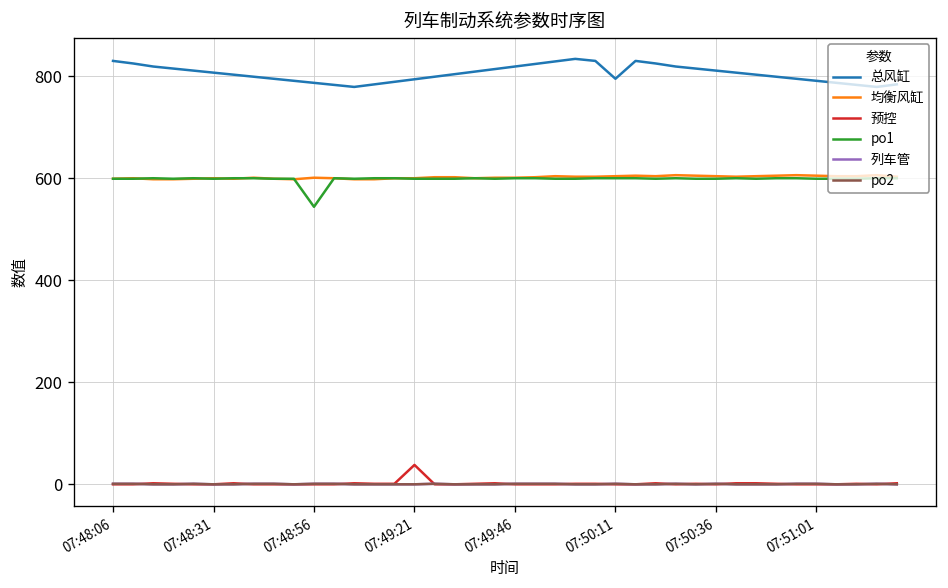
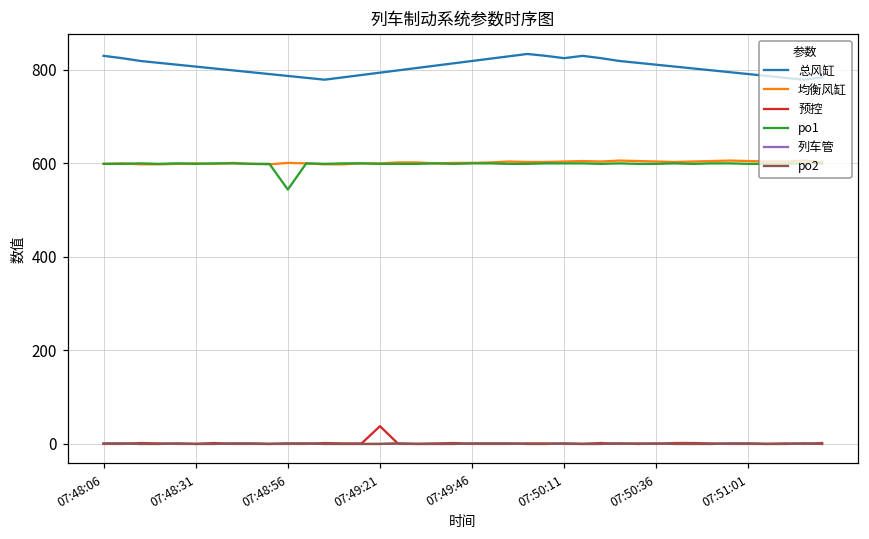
总风缸, 07:50:11: 800 -> 830
